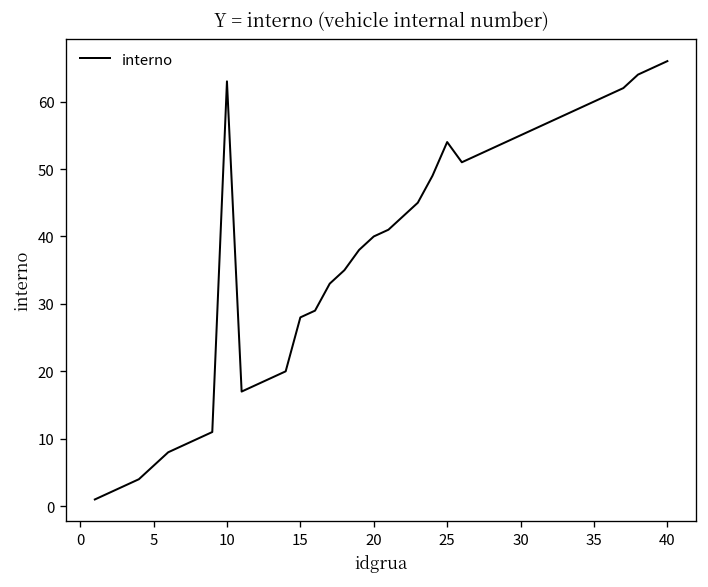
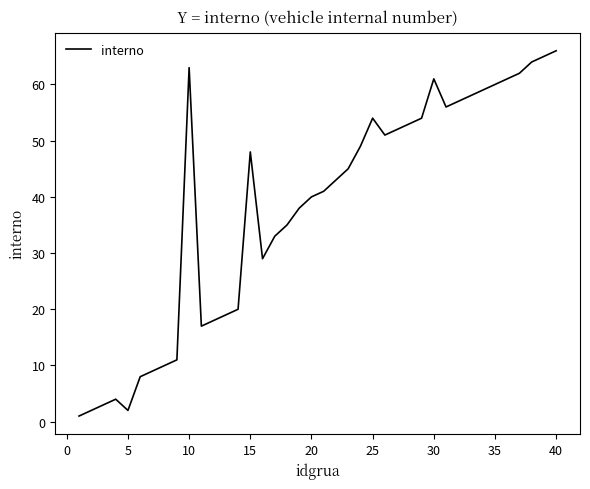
5: 6 -> 2
15: 28 -> 48
30: 55 -> 61
